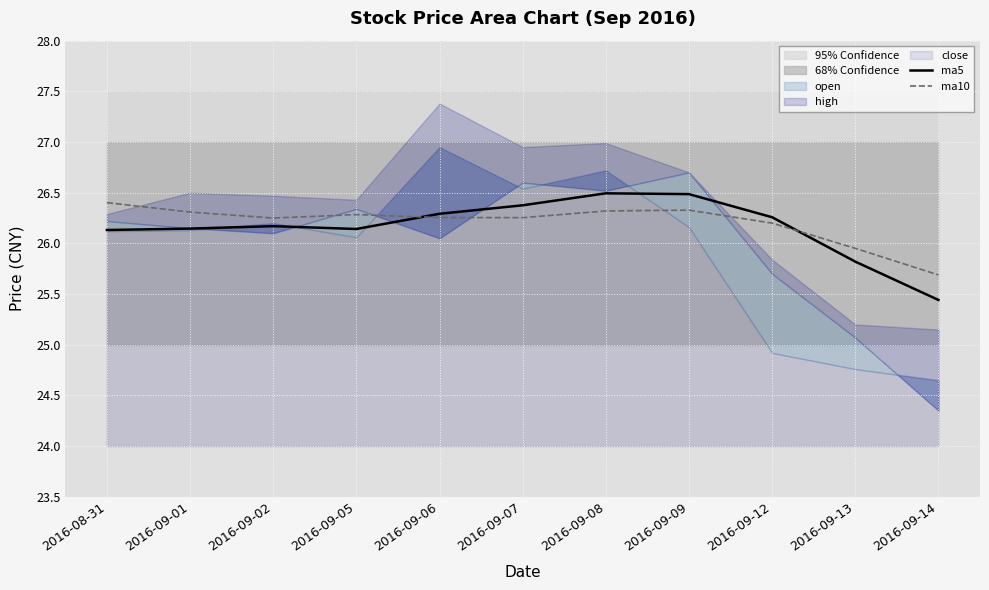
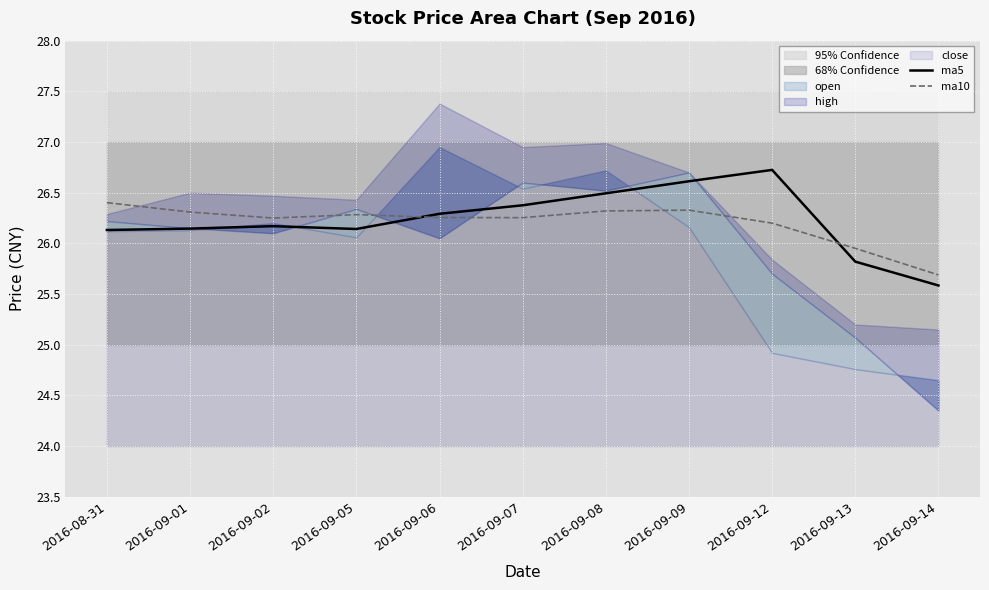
ma5, 2016-09-09: 26.49 -> 26.61
ma5, 2016-09-12: 26.26 -> 26.73
ma5, 2016-09-14: 25.44 -> 25.59
